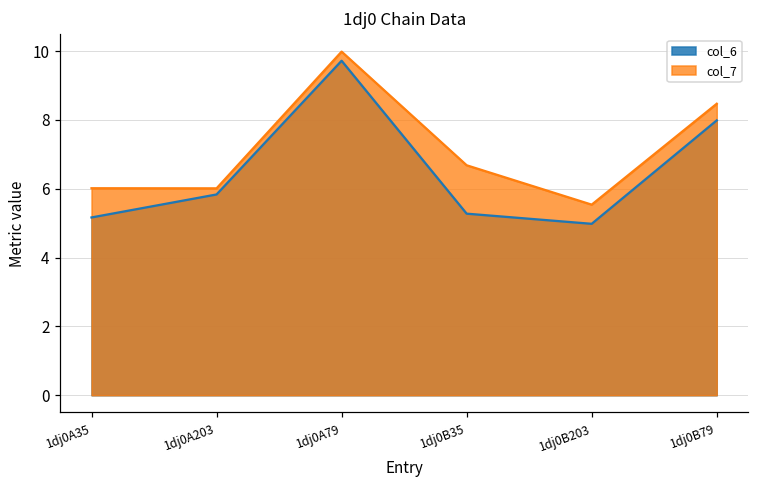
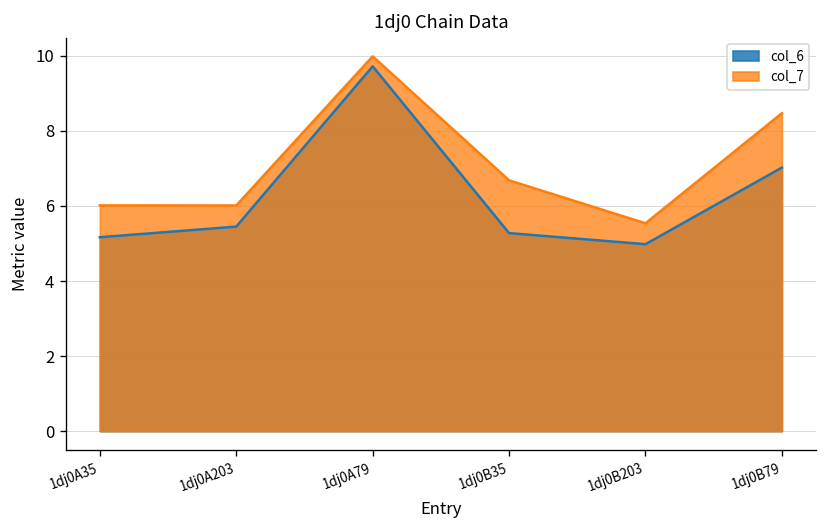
col_6, 1dj0A203: 5.8 -> 5.4
col_6, 1dj0B79: 8.0 -> 7.0
